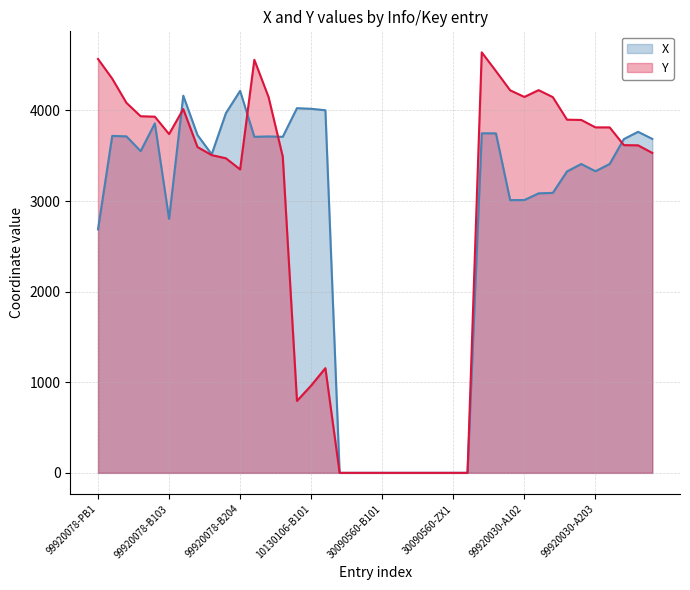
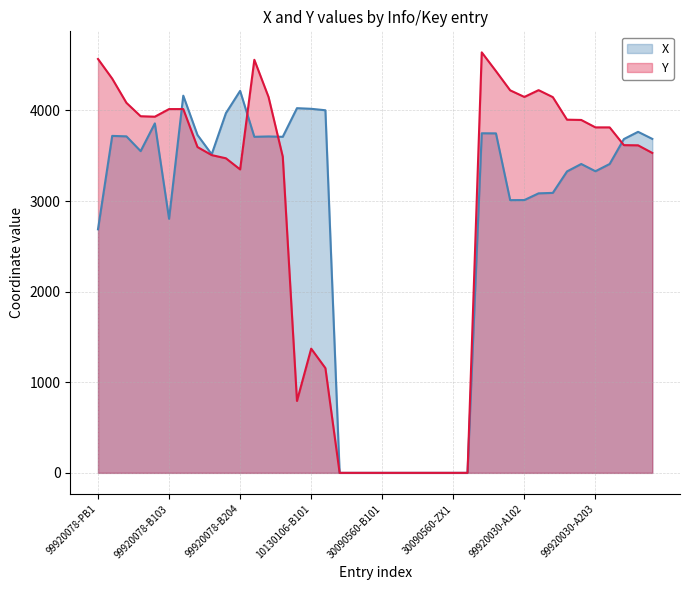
Y, 99920078-B103: 3700 -> 4000
Y, 10130106-B101: 1000 -> 1400
